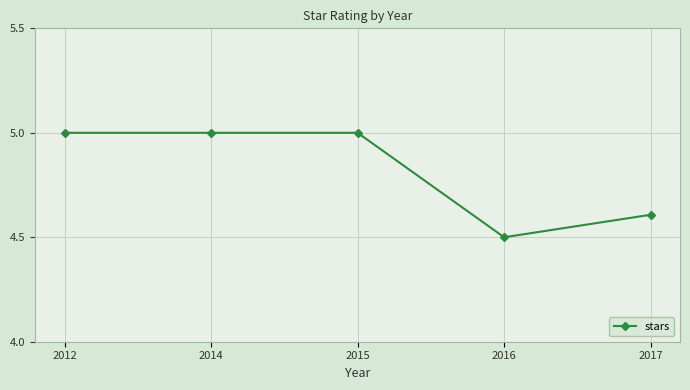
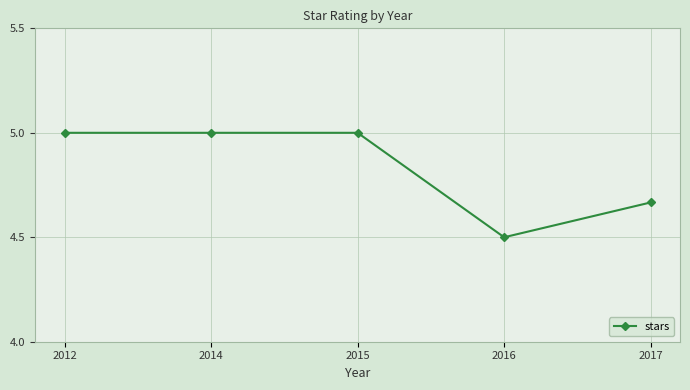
2017: 4.61 -> 4.67
